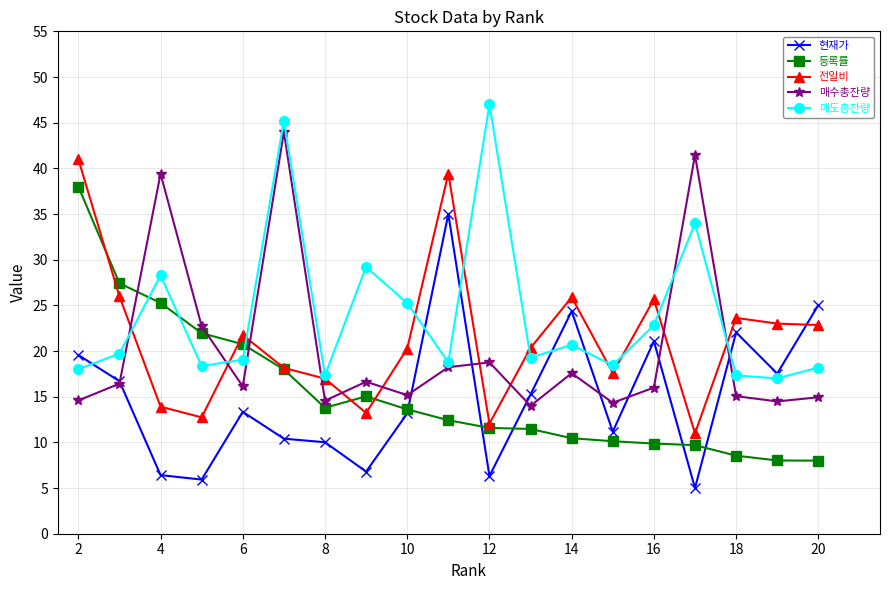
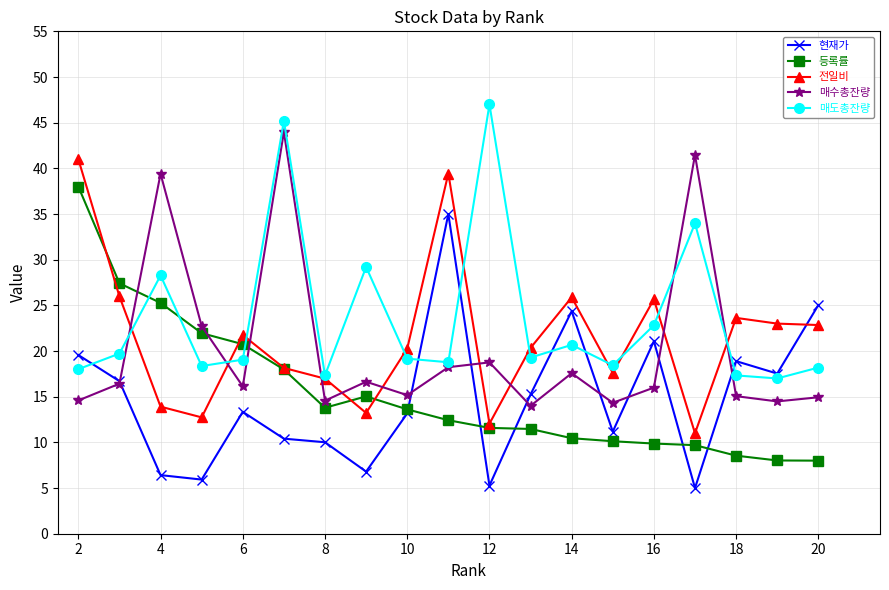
매도총잔량, 10: 25 -> 19
현재가, 12: 6 -> 5
현재가, 18: 22 -> 19
